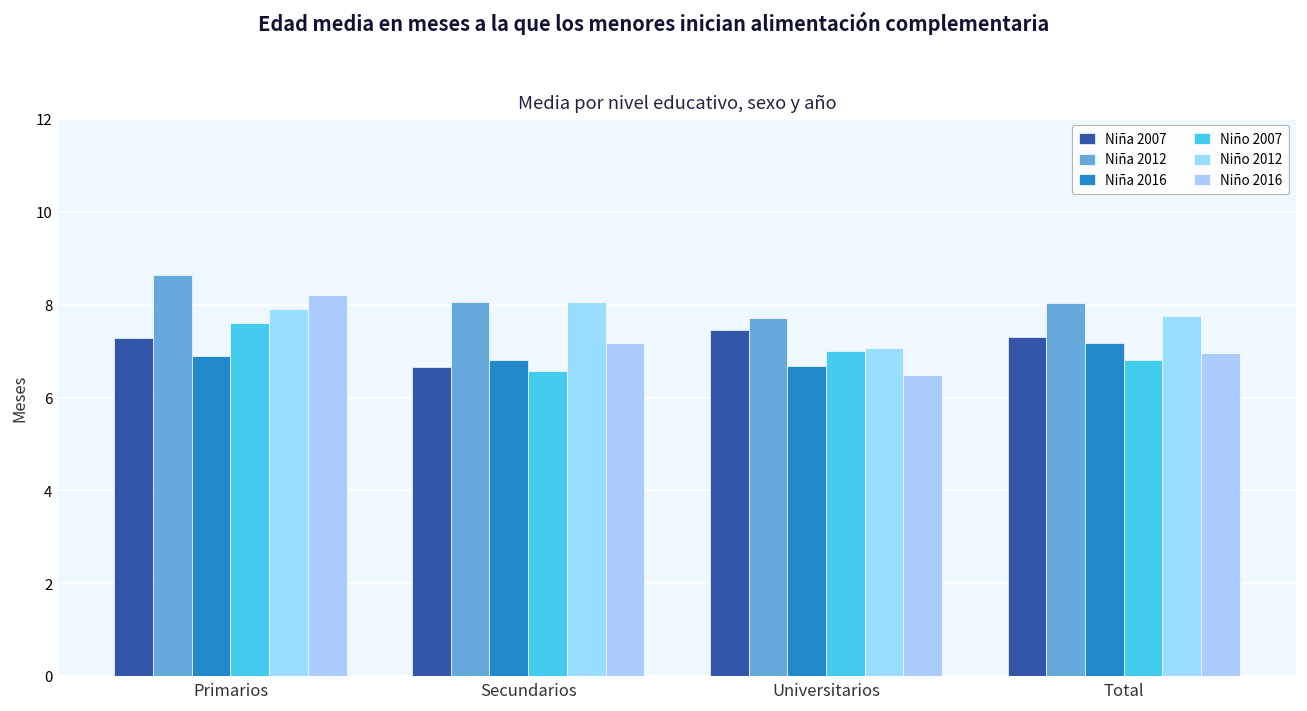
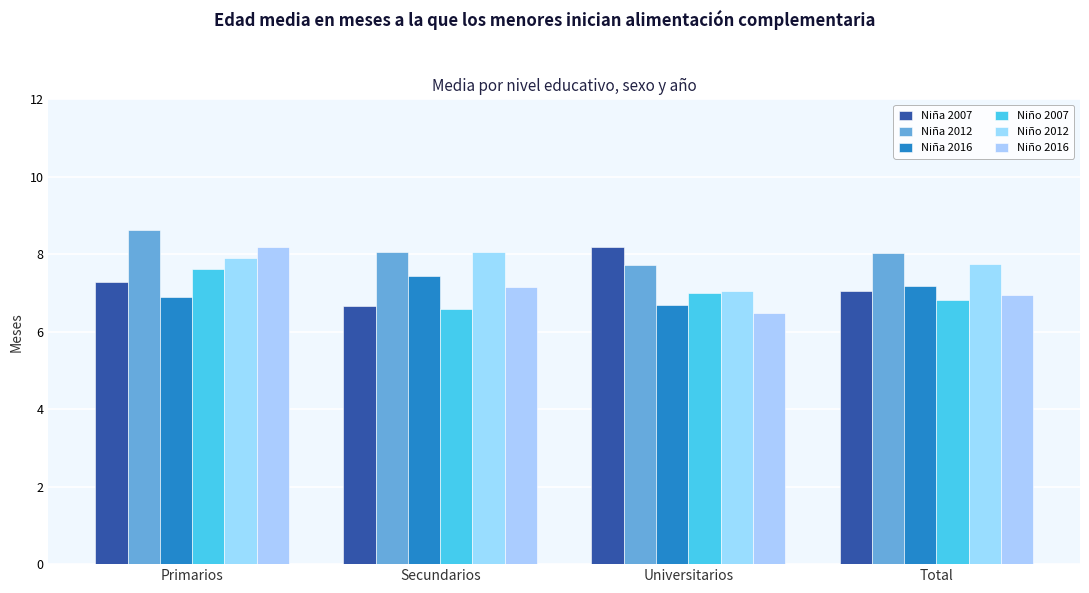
Niña 2016, Secundarios: 6.8 -> 7.5
Niña 2007, Universitarios: 7.4 -> 8.2
Niña 2007, Total: 7.3 -> 7.1
